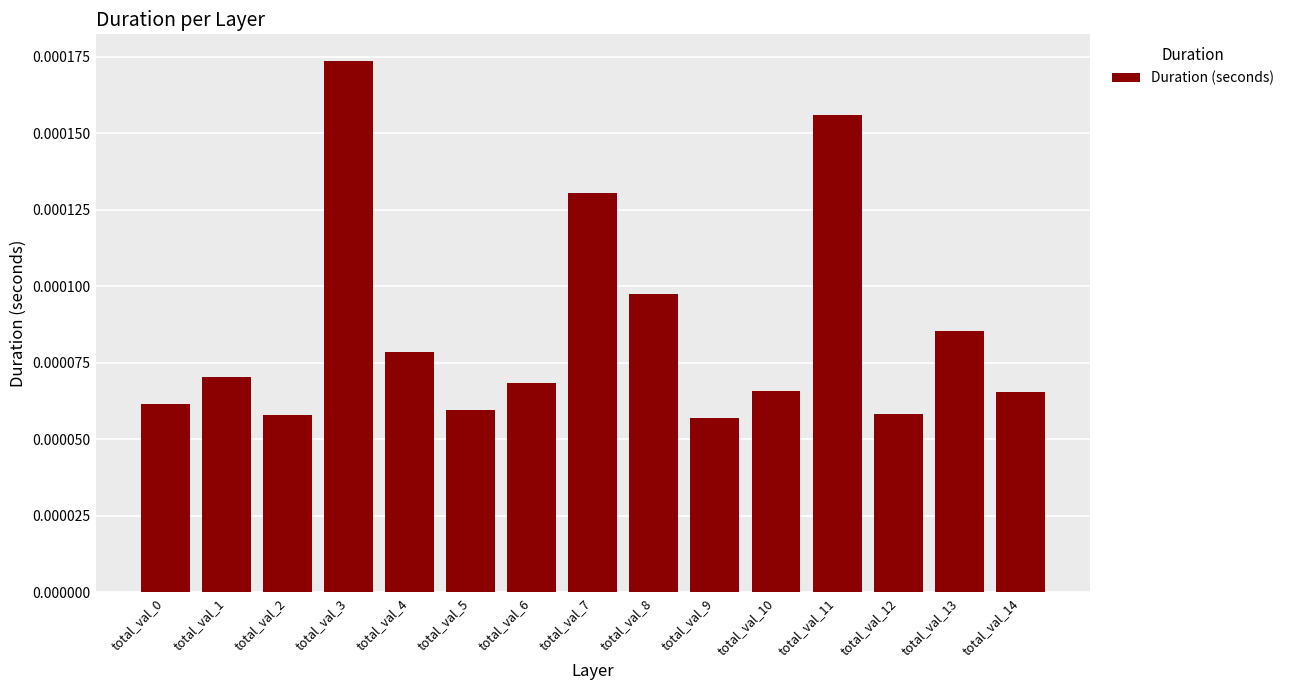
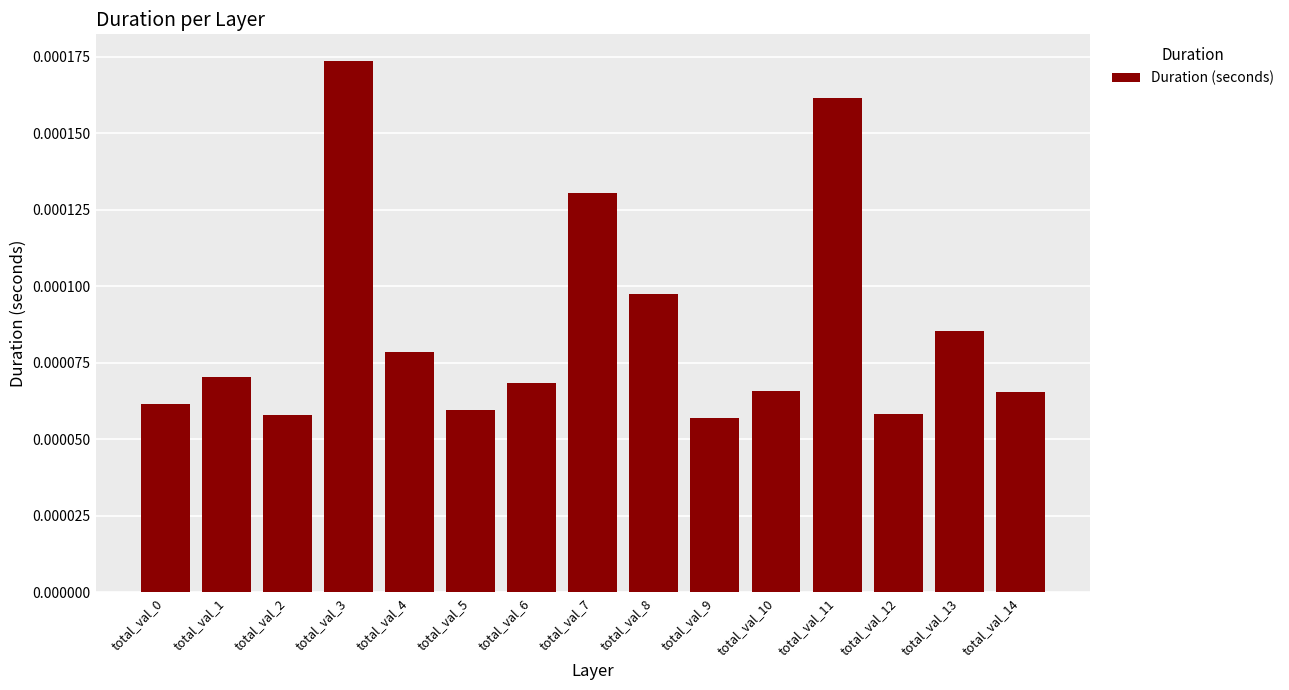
total_val_11: 0.000156 -> 0.000161
